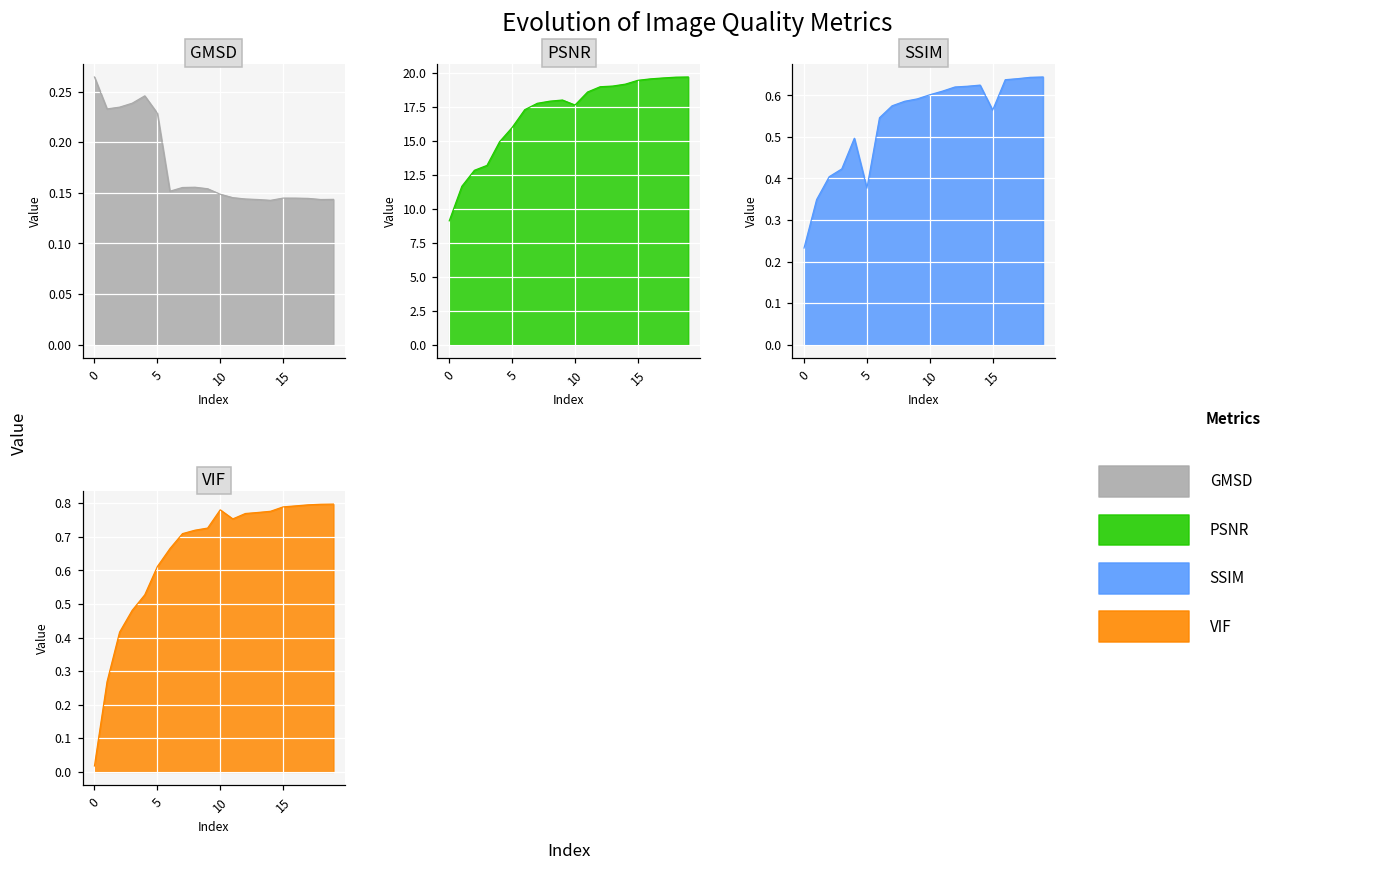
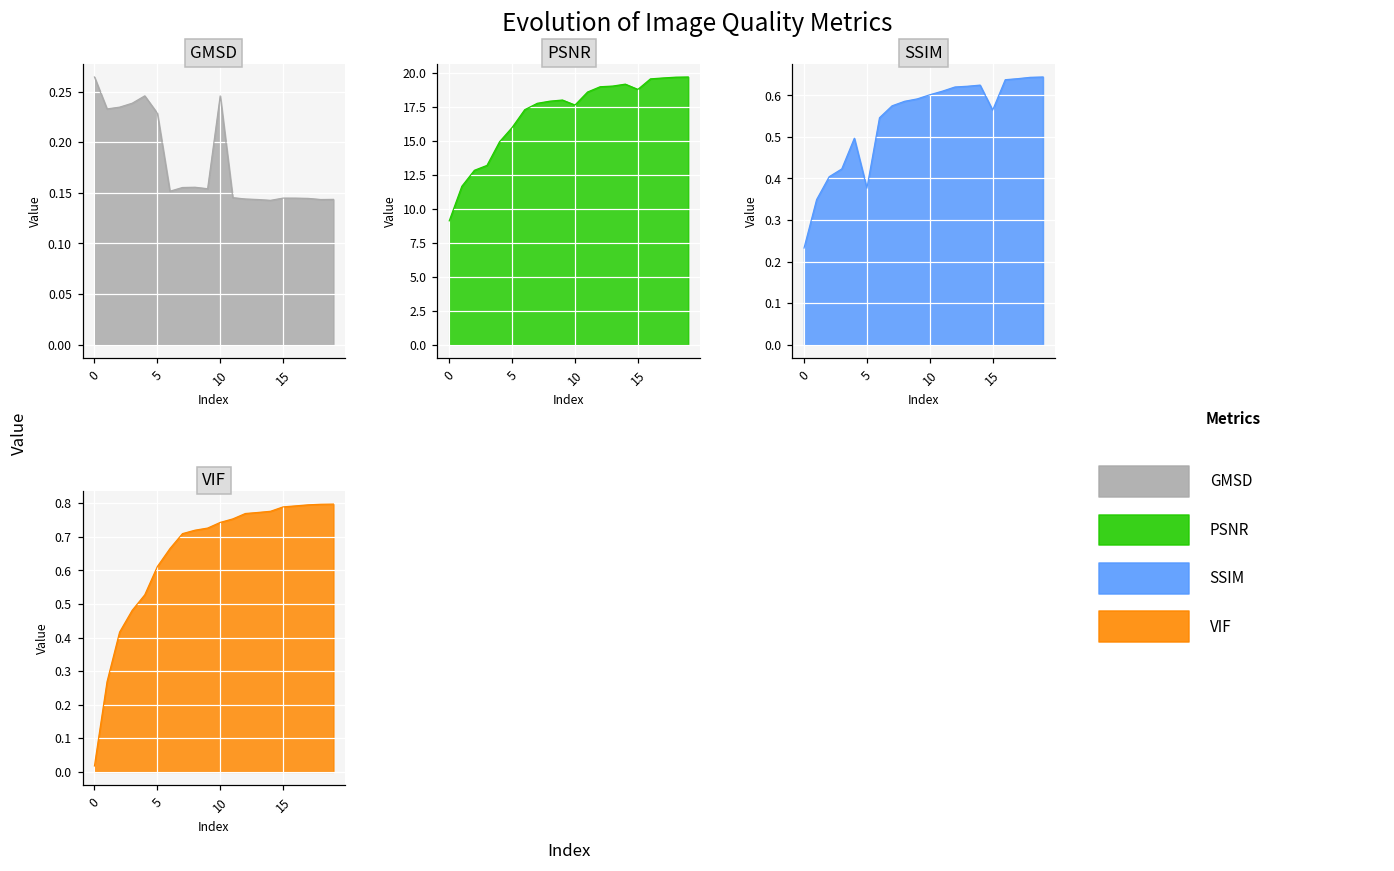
GMSD, 10: 0.15 -> 0.25
PSNR, 15: 19.5 -> 18.8
VIF, 10: 0.78 -> 0.74
